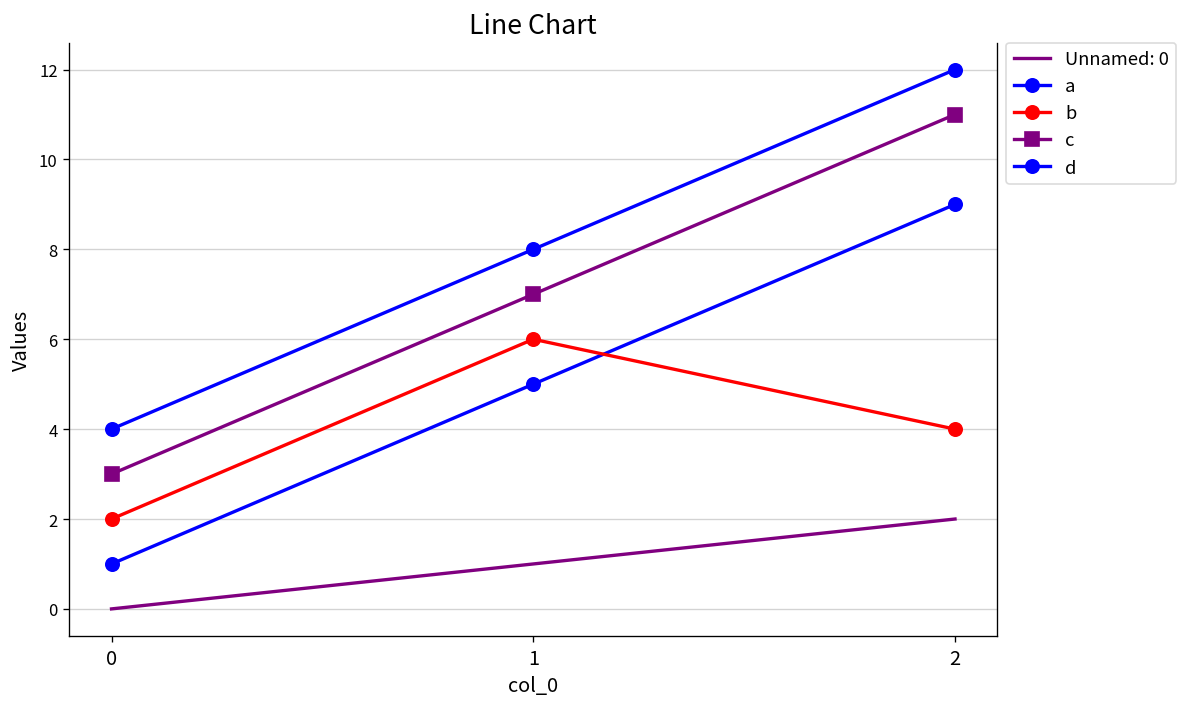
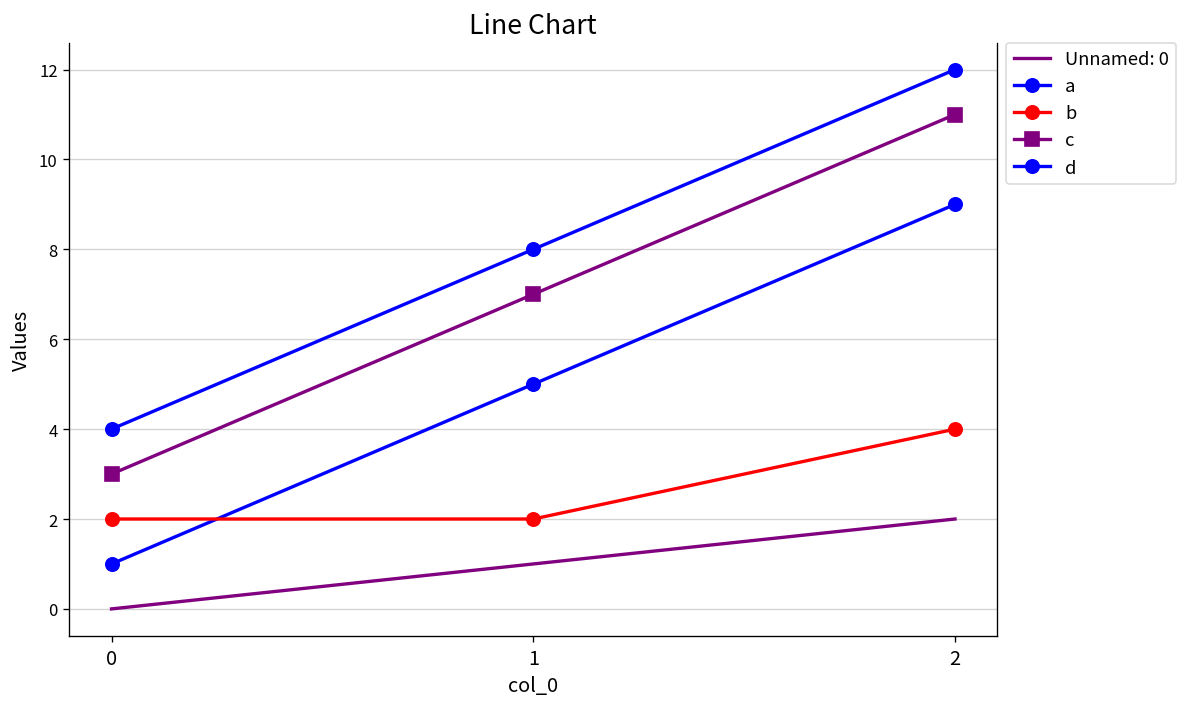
b, 1: 6 -> 2
